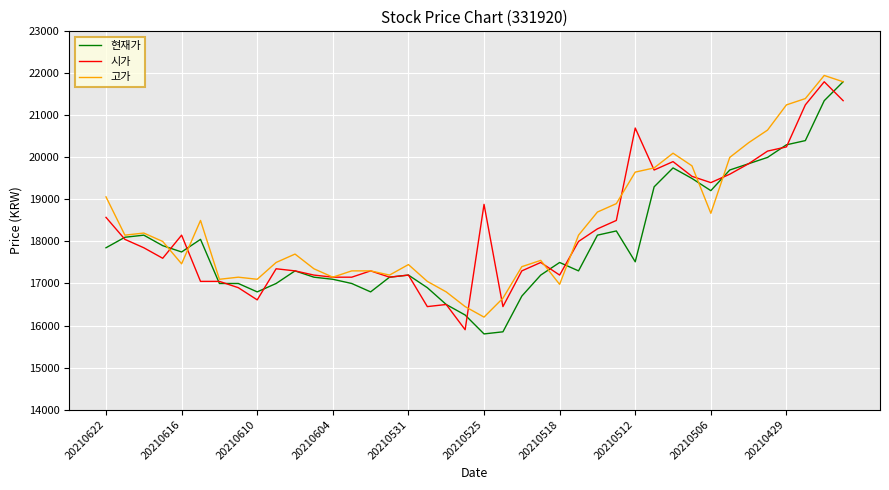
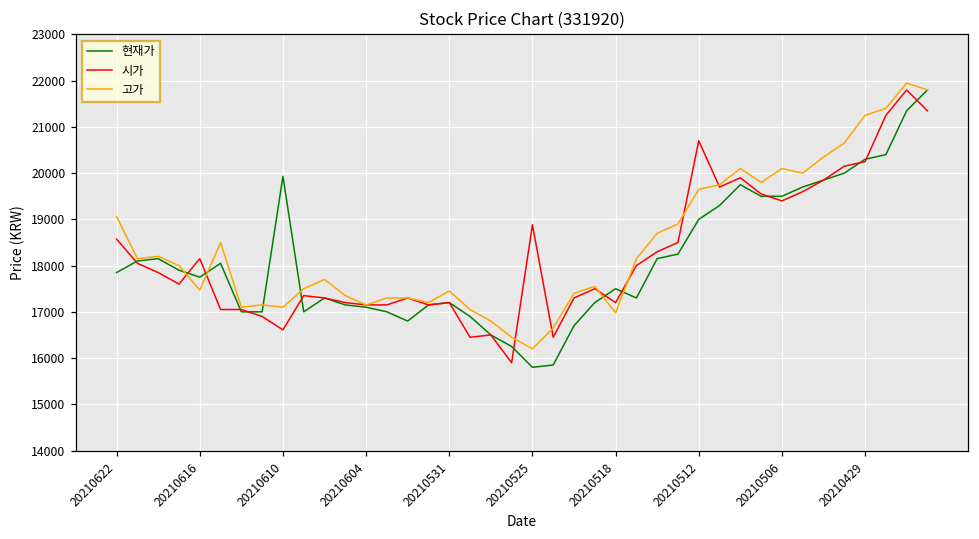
현재가, 20210610: 16800 -> 19900
현재가, 20210512: 17500 -> 19000
현재가, 20210506: 19200 -> 19500
고가, 20210506: 18700 -> 20100
